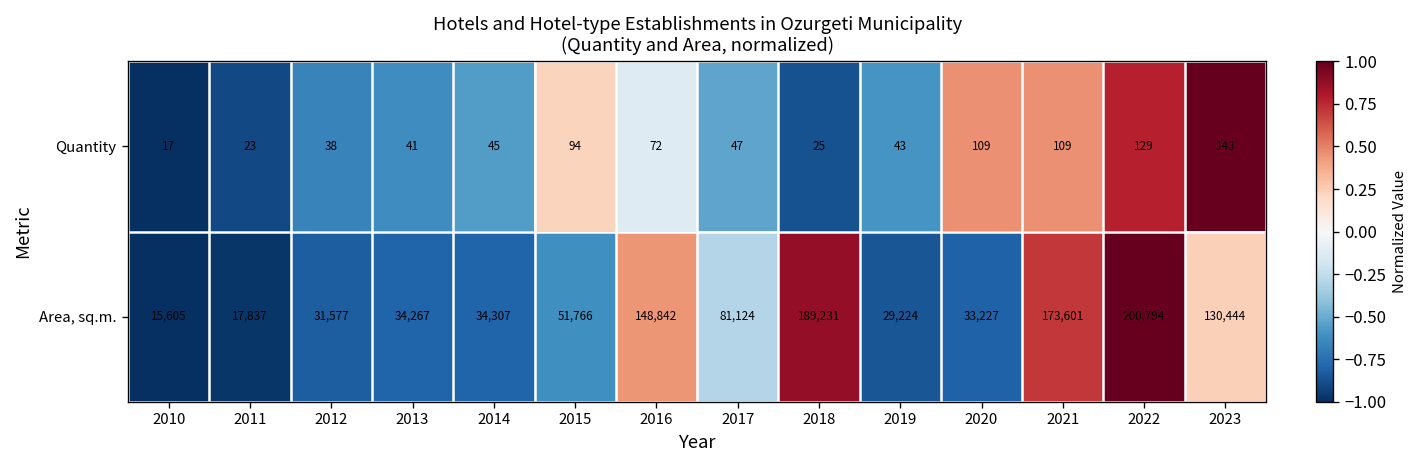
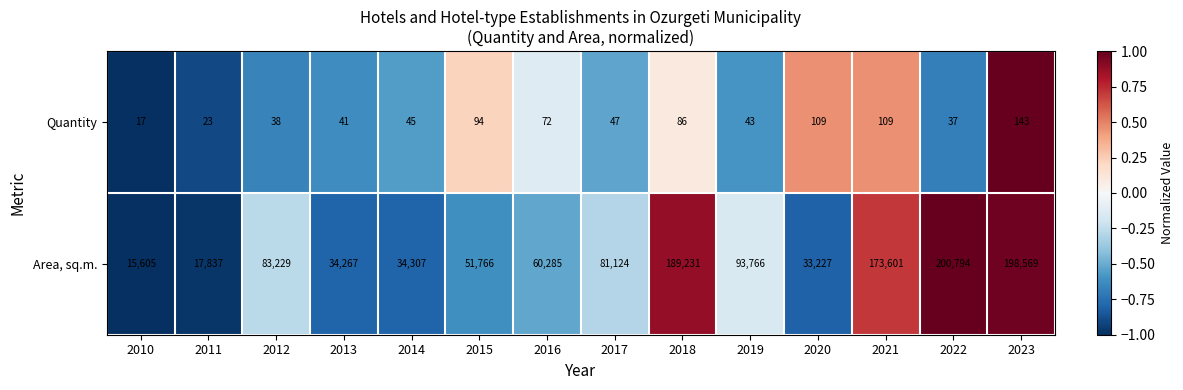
Quantity, 2018: 25 -> 86
Quantity, 2022: 129 -> 37
Area, sq.m., 2012: 31,577 -> 83,229
Area, sq.m., 2016: 148,842 -> 60,285
Area, sq.m., 2019: 29,224 -> 93,766
Area, sq.m., 2023: 130,444 -> 198,569
